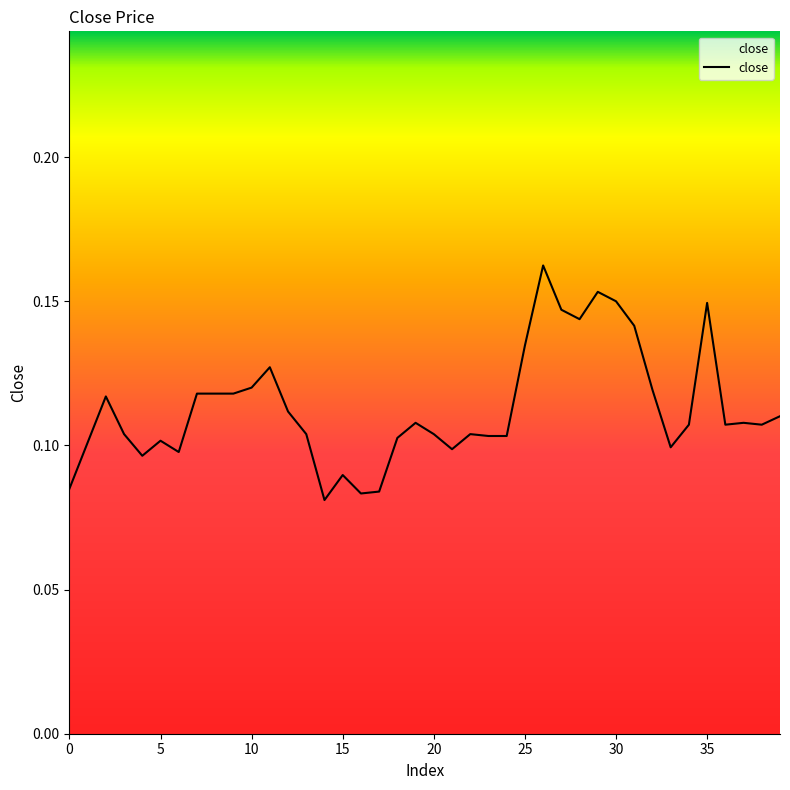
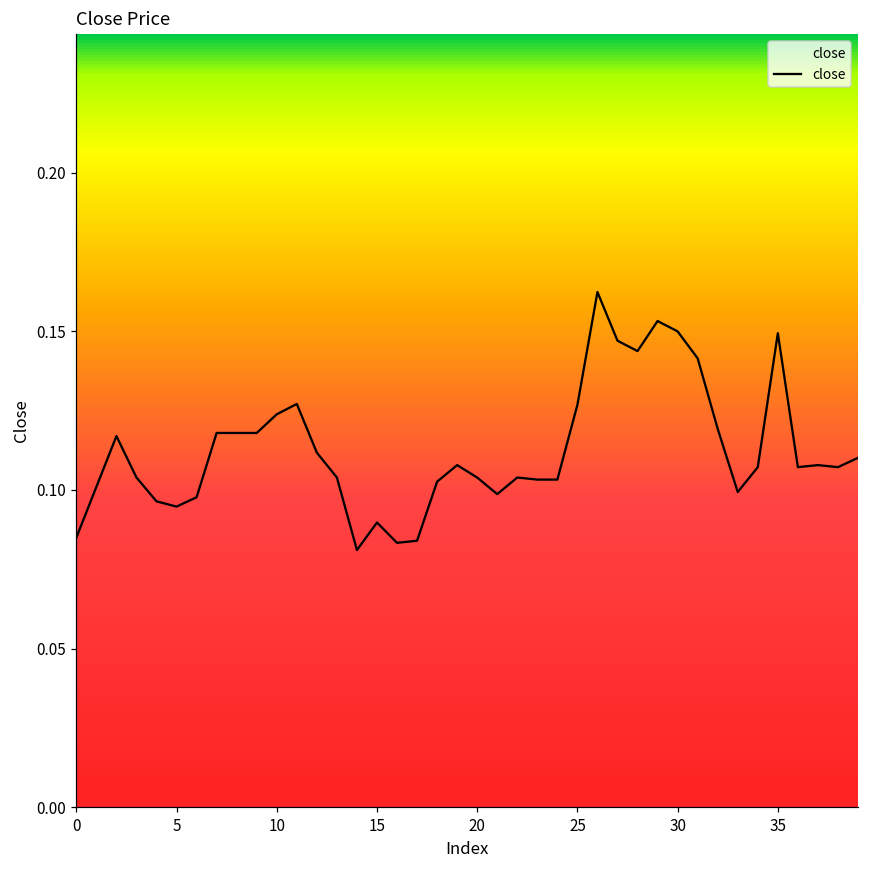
5: 0.102 -> 0.095
10: 0.120 -> 0.124
25: 0.135 -> 0.127
